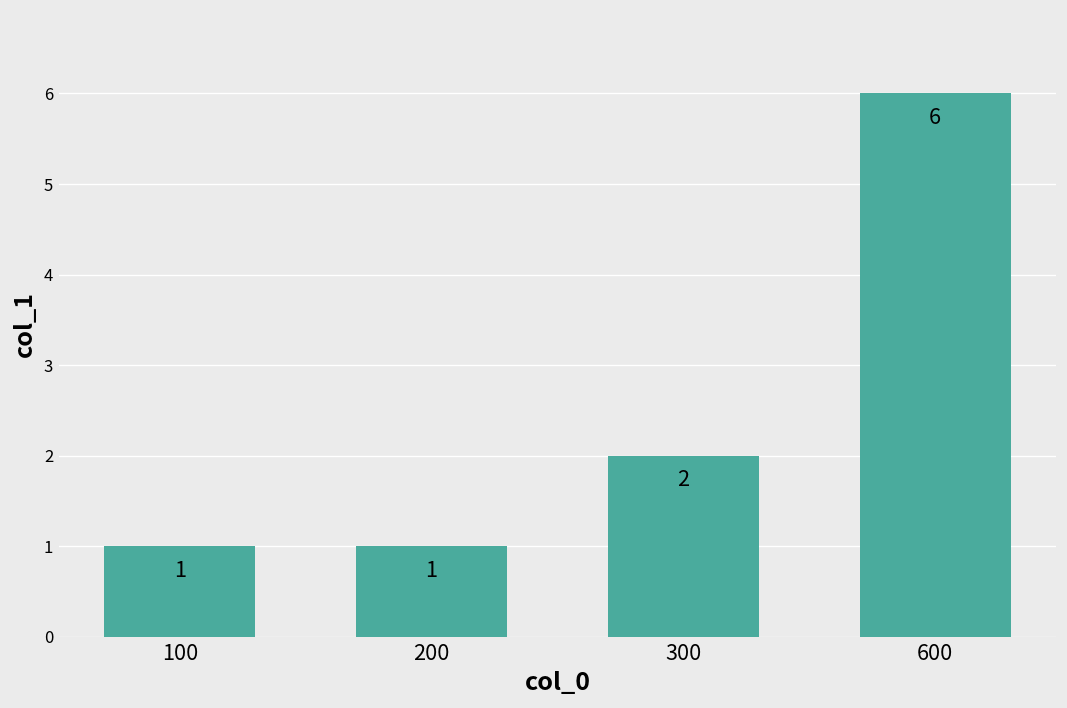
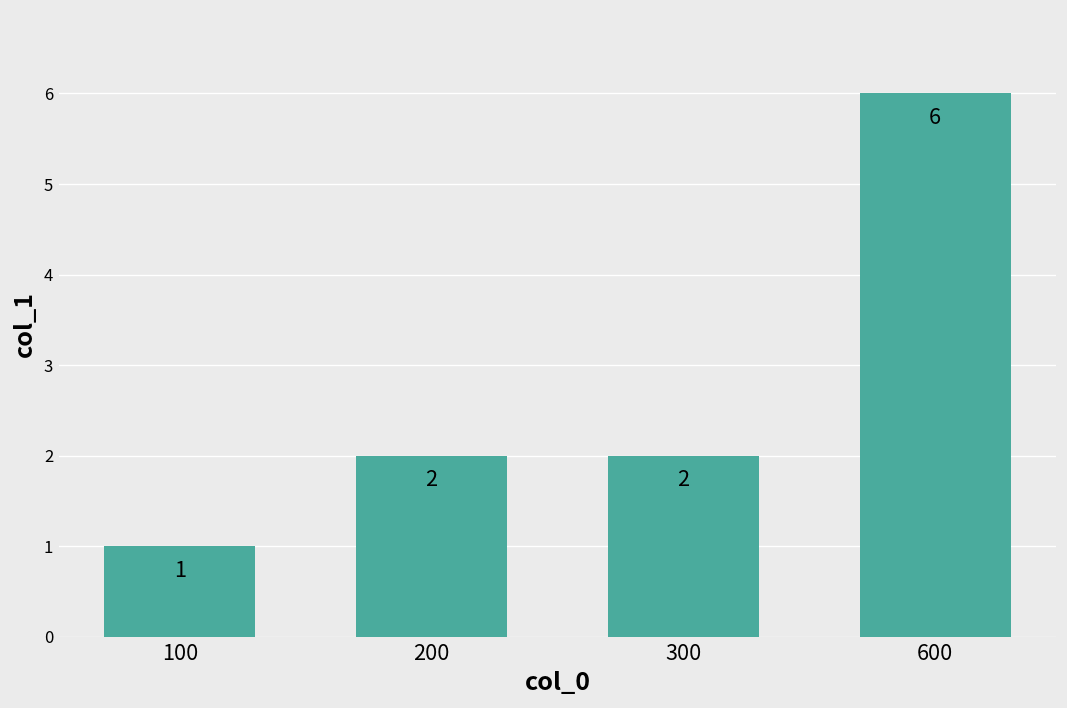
200: 1 -> 2
